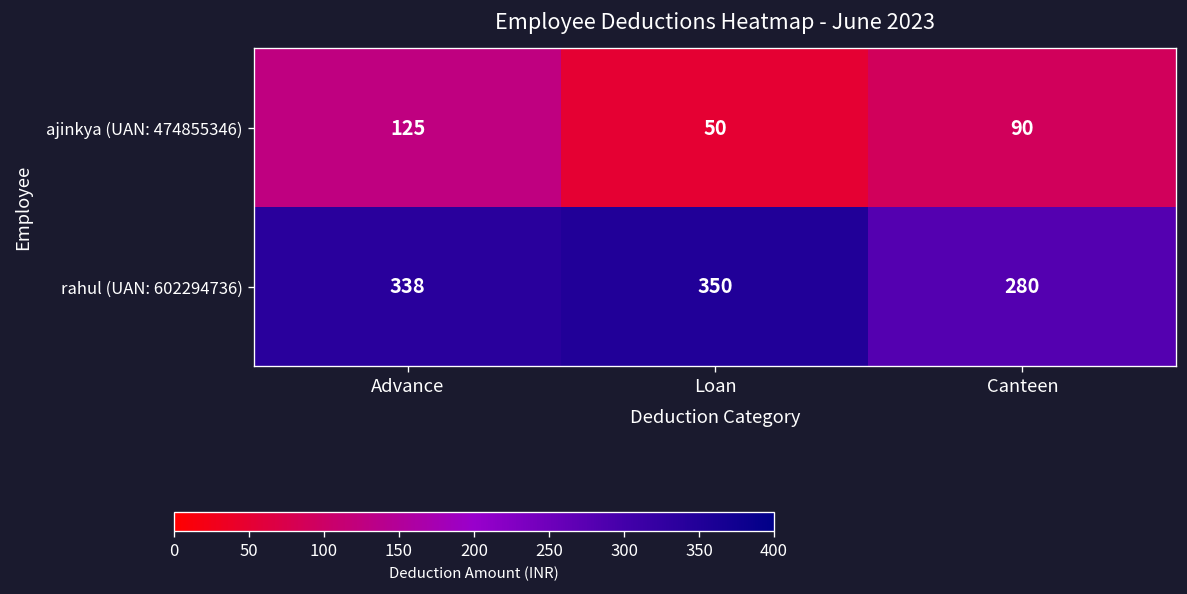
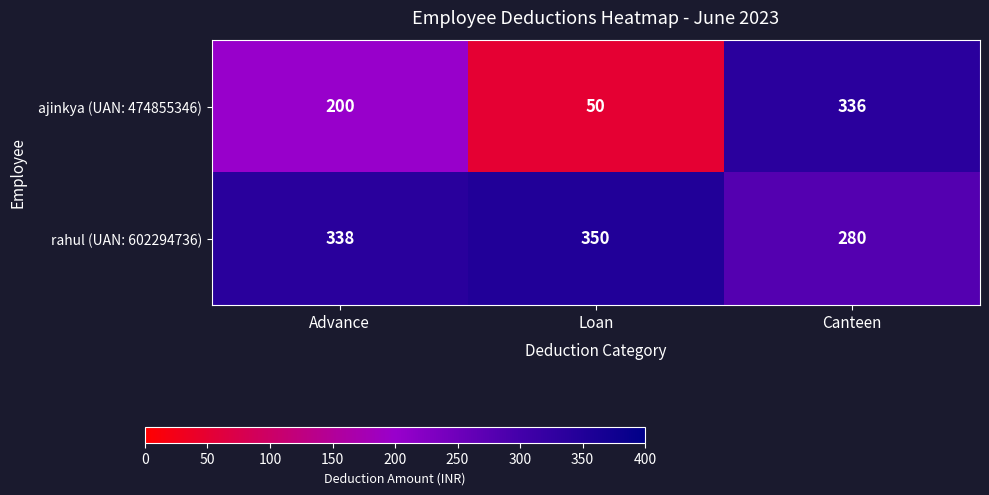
ajinkya (UAN: 474855346), Advance: 125 -> 200
ajinkya (UAN: 474855346), Canteen: 90 -> 336
